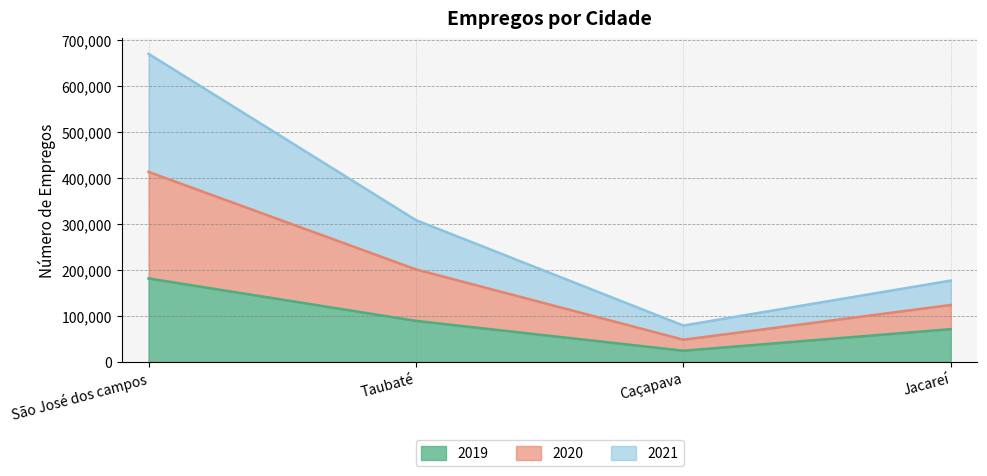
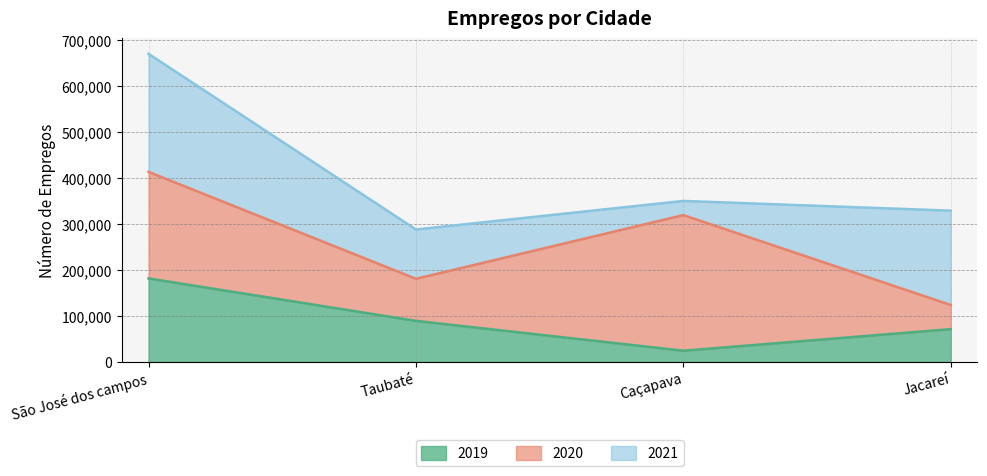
2020, Taubaté: 110,000 -> 90,000
2020, Caçapava: 20,000 -> 290,000
2021, Jacareí: 50,000 -> 200,000
